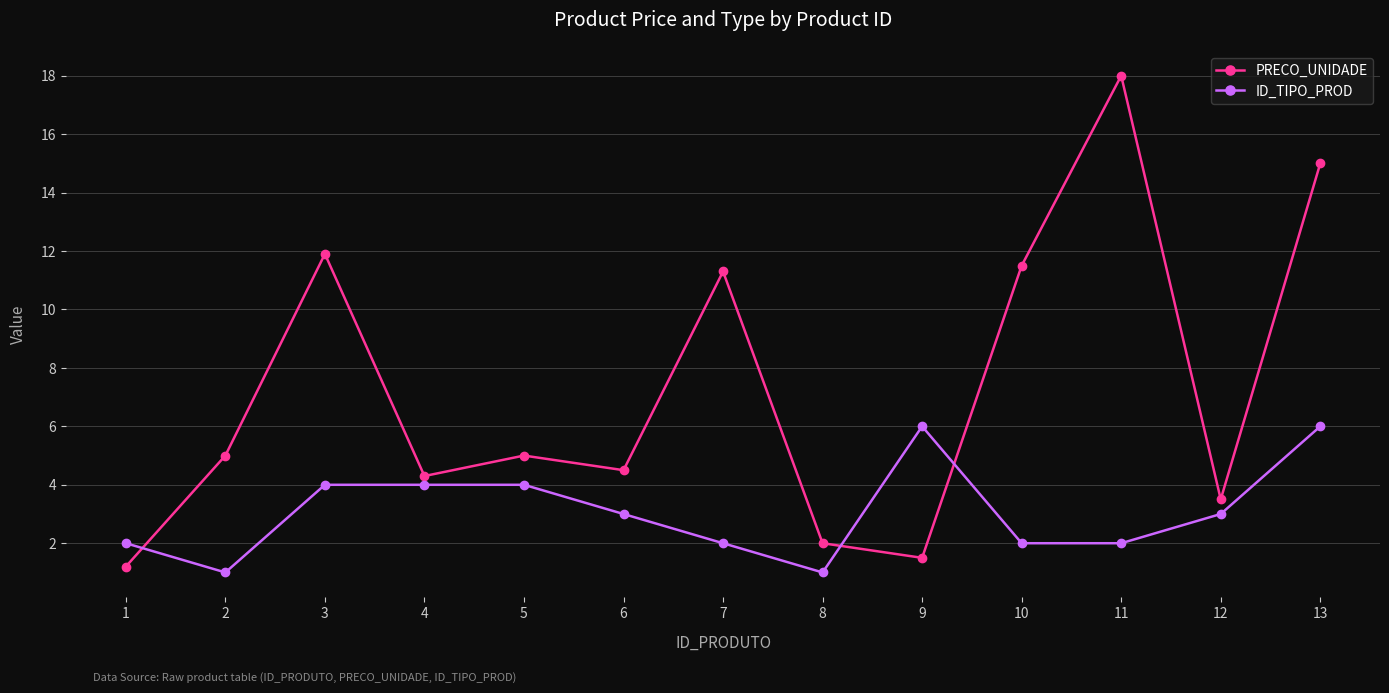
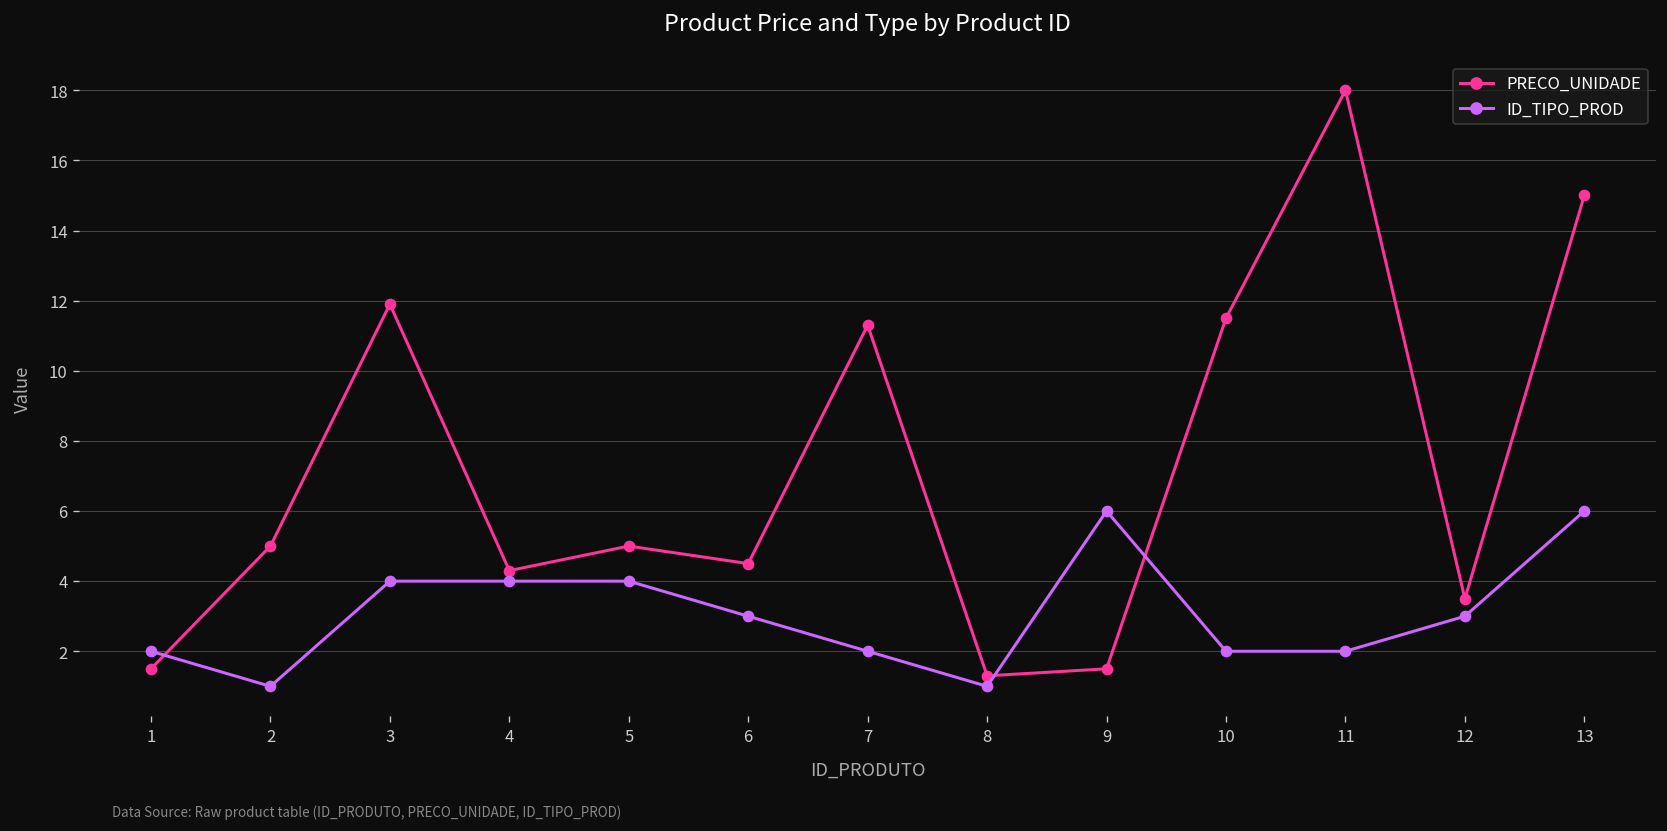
PRECO_UNIDADE, 1: 1.2 -> 1.5
PRECO_UNIDADE, 8: 2.0 -> 1.3
